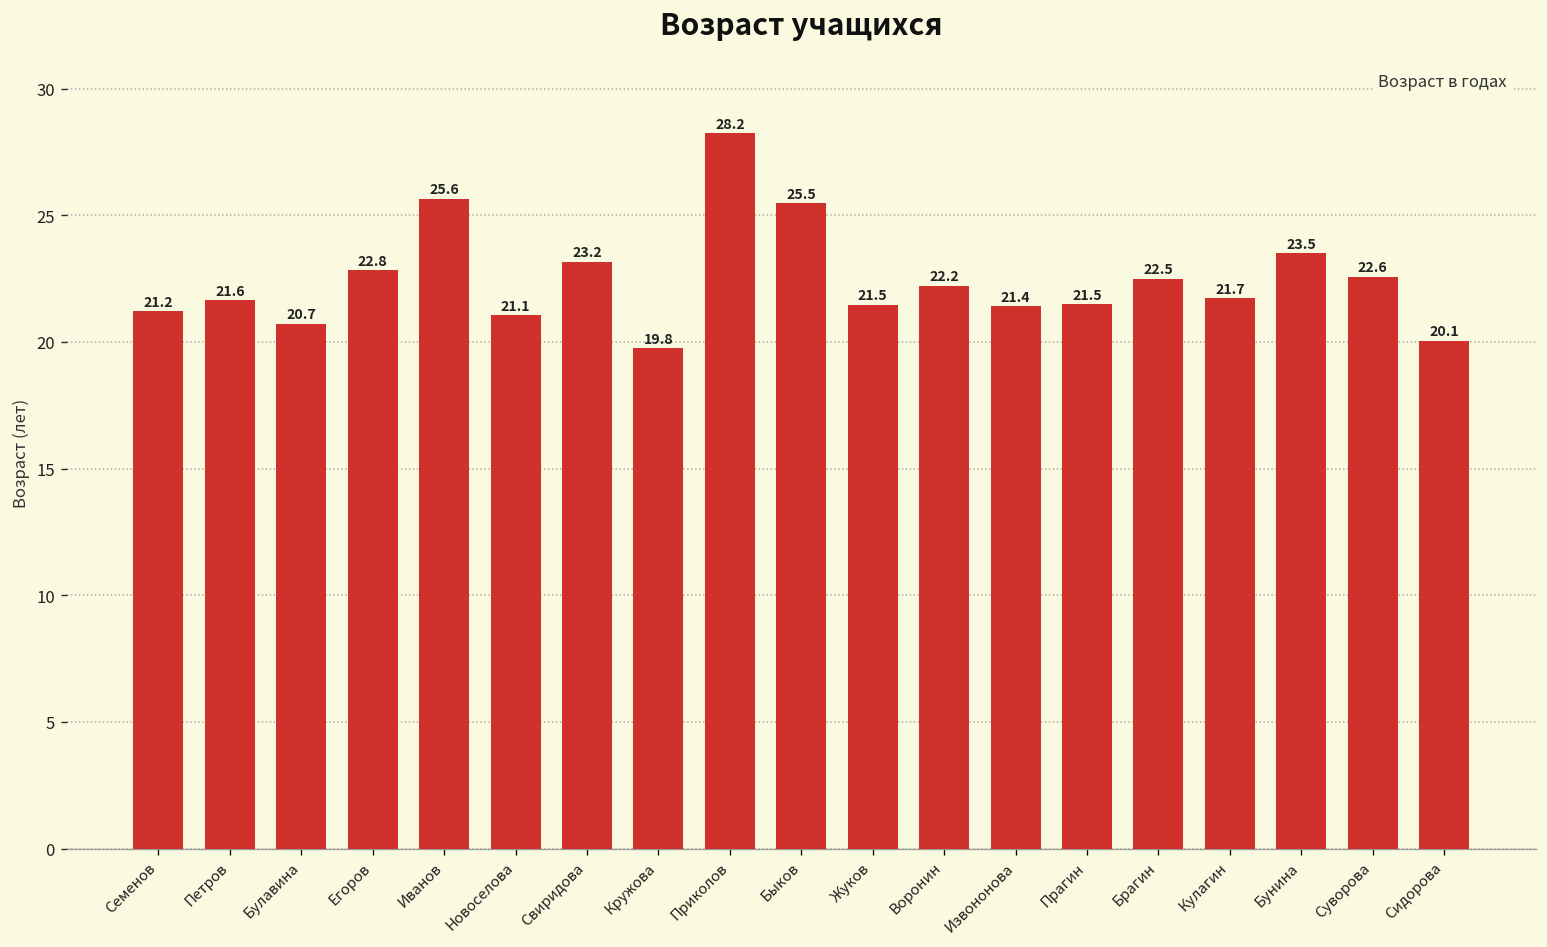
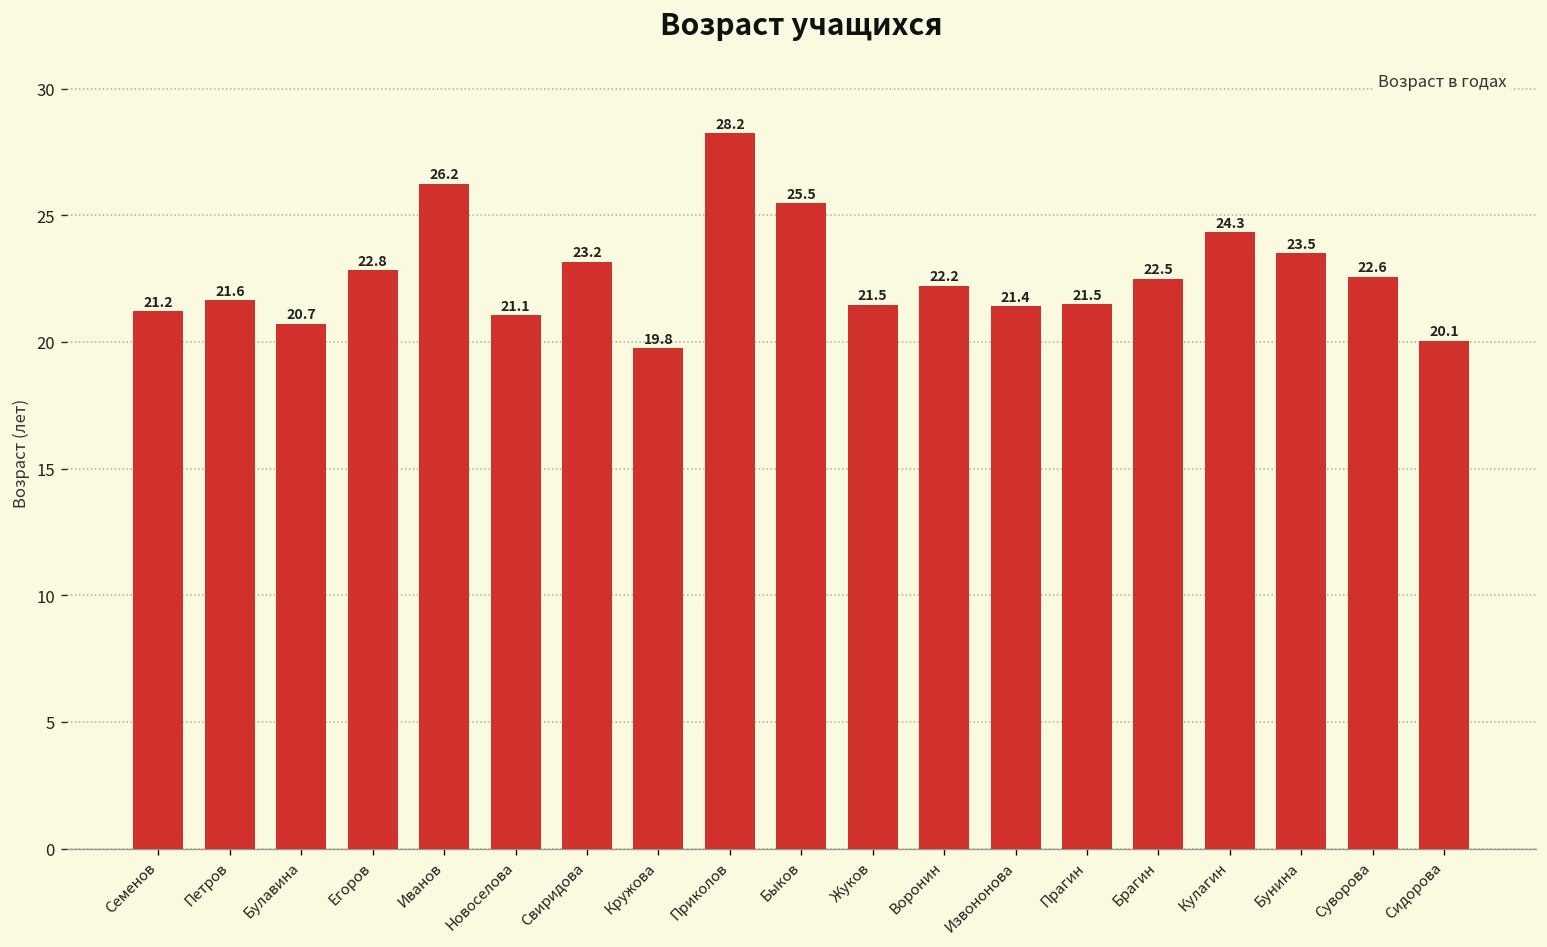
Иванов: 25.6 -> 26.2
Кулагин: 21.7 -> 24.3
